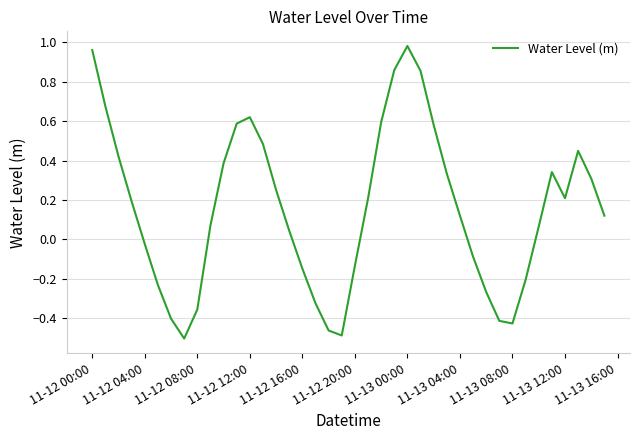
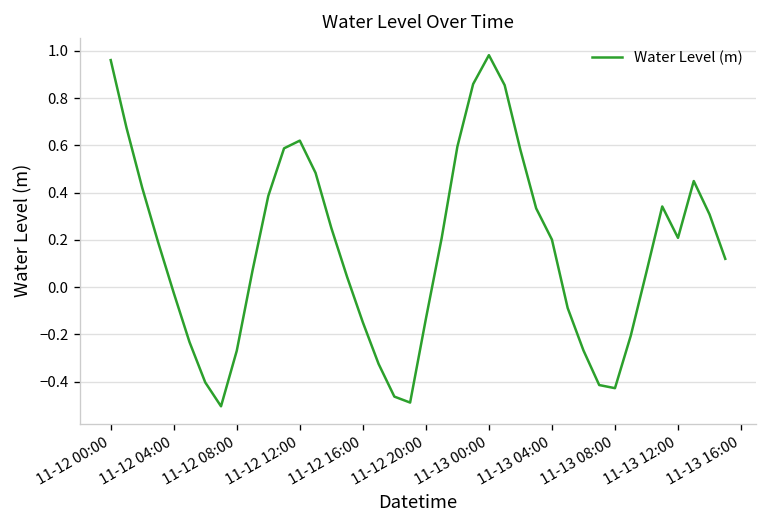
11-12 08:00: -0.36 -> -0.27
11-13 04:00: 0.12 -> 0.20
